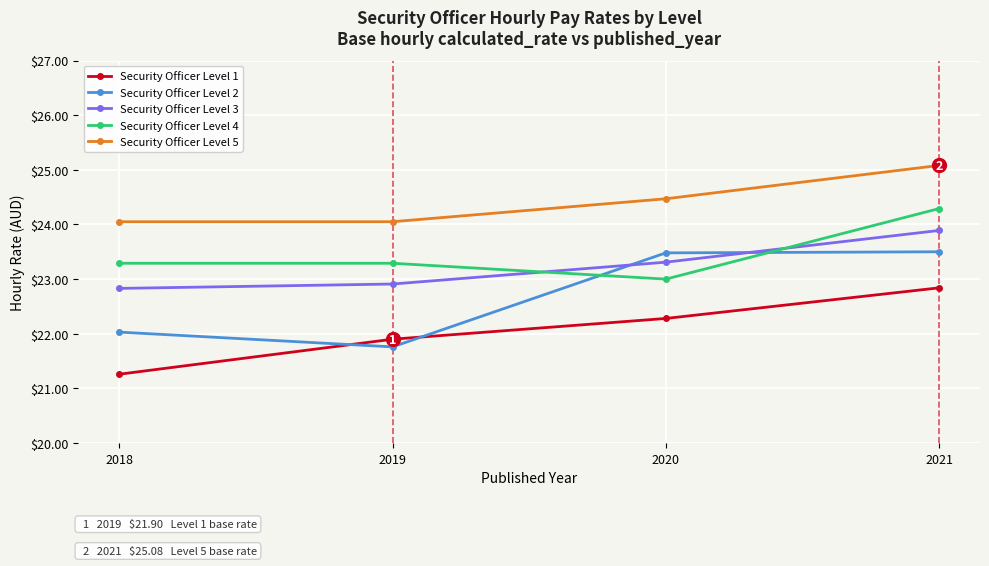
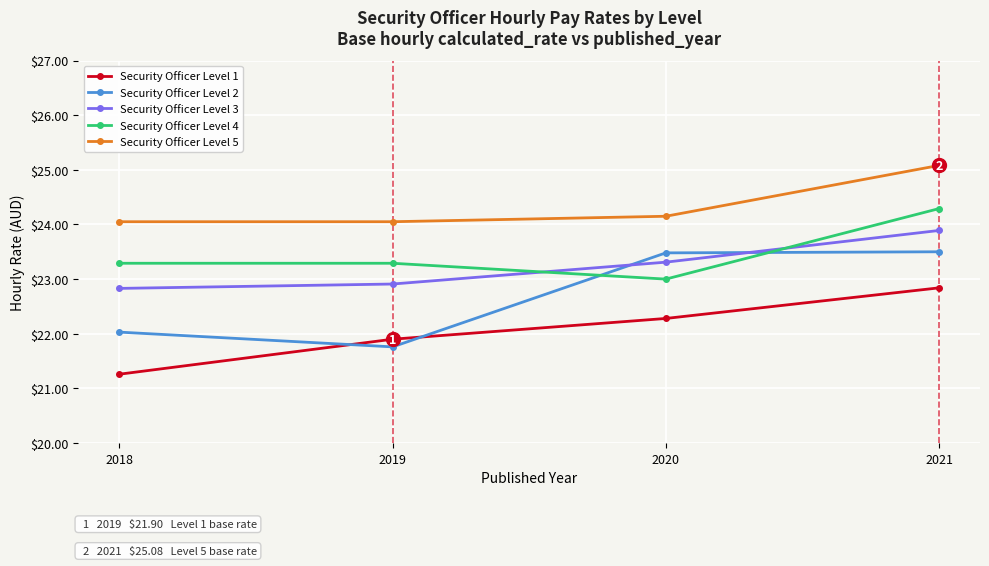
Security Officer Level 5, 2020: $24.5 -> $24.2
